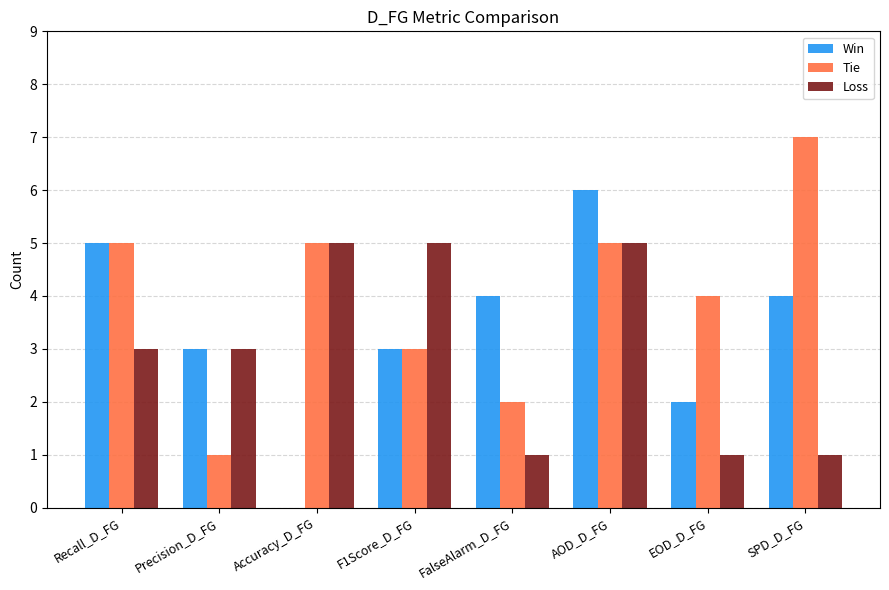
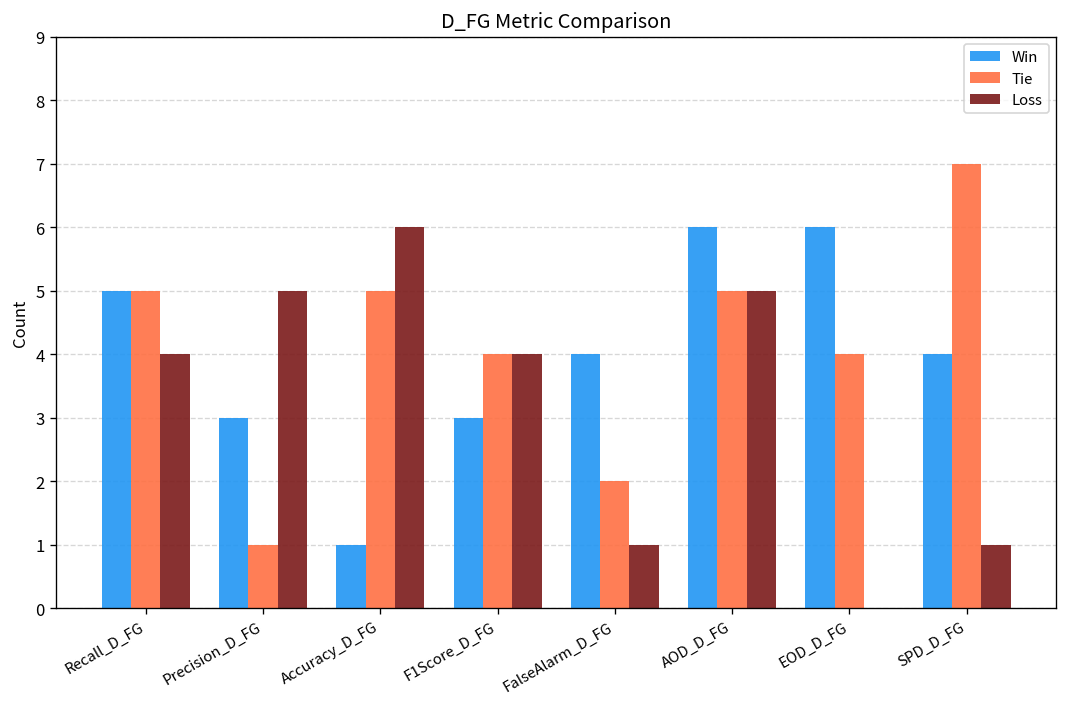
Loss, Recall_D_FG: 3 -> 4
Loss, Precision_D_FG: 3 -> 5
Win, Accuracy_D_FG: 0 -> 1
Loss, Accuracy_D_FG: 5 -> 6
Tie, F1Score_D_FG: 3 -> 4
Loss, F1Score_D_FG: 5 -> 4
Win, EOD_D_FG: 2 -> 6
Loss, EOD_D_FG: 1 -> 0
